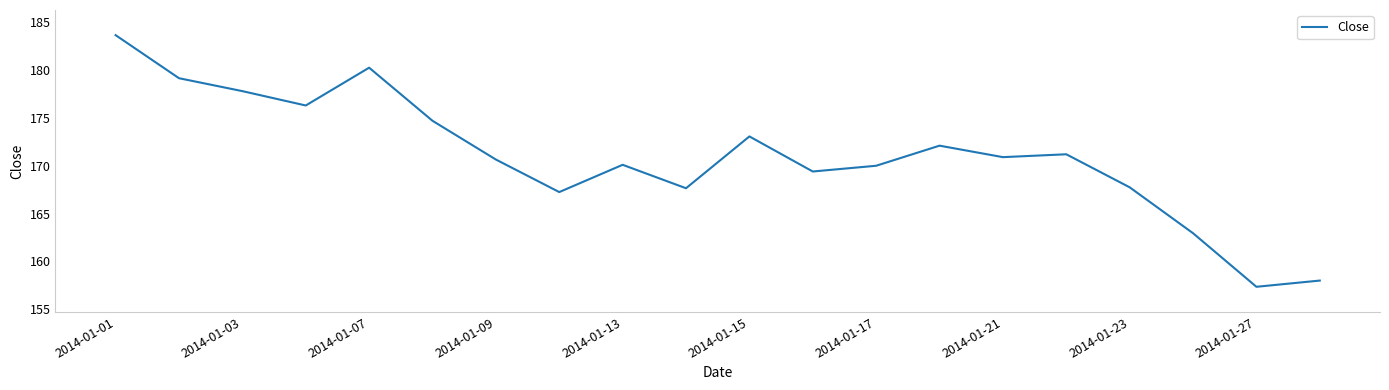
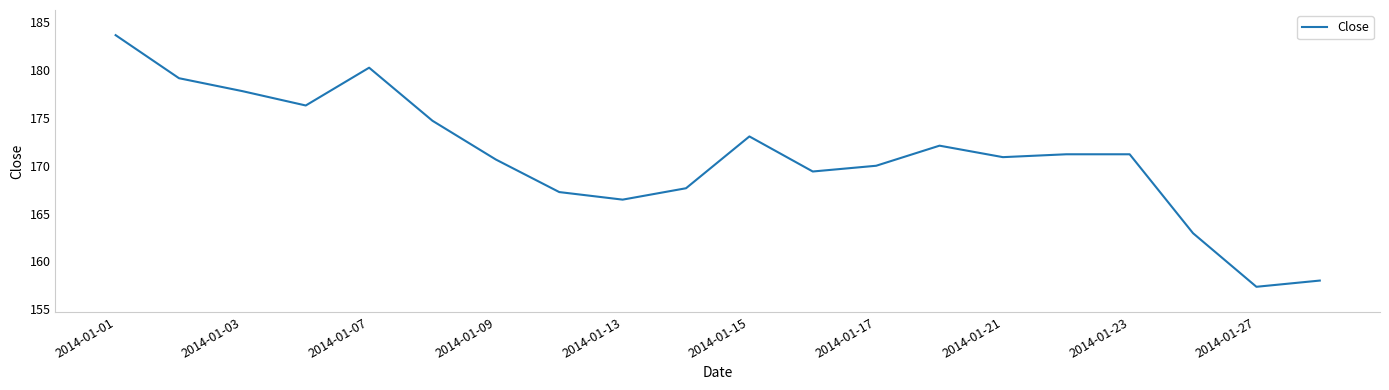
2014-01-13: 170 -> 166
2014-01-23: 168 -> 171
